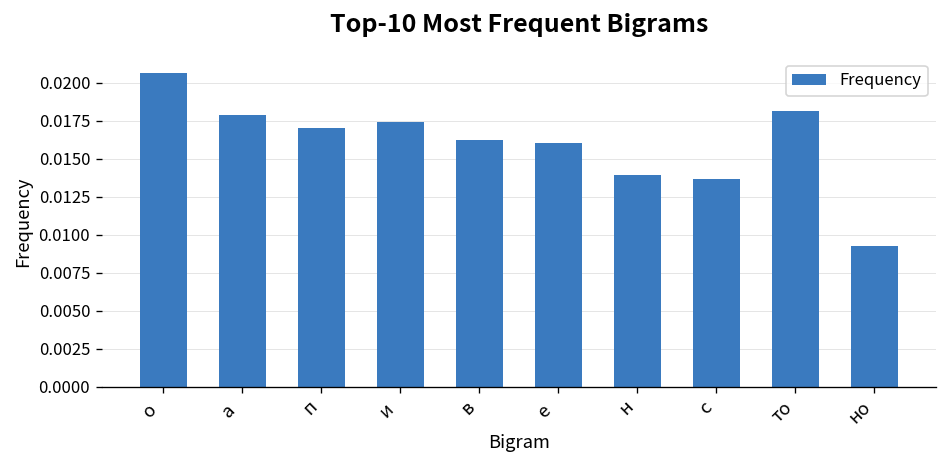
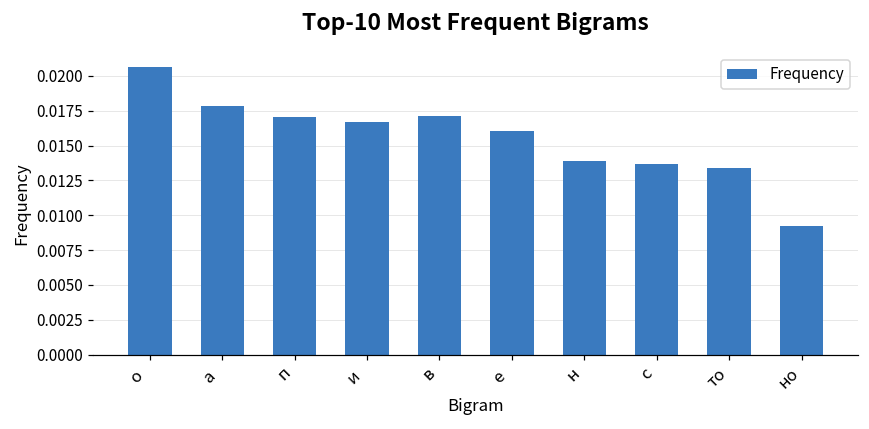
и: 0.0174 -> 0.0167
в: 0.0163 -> 0.0171
то: 0.0181 -> 0.0134
